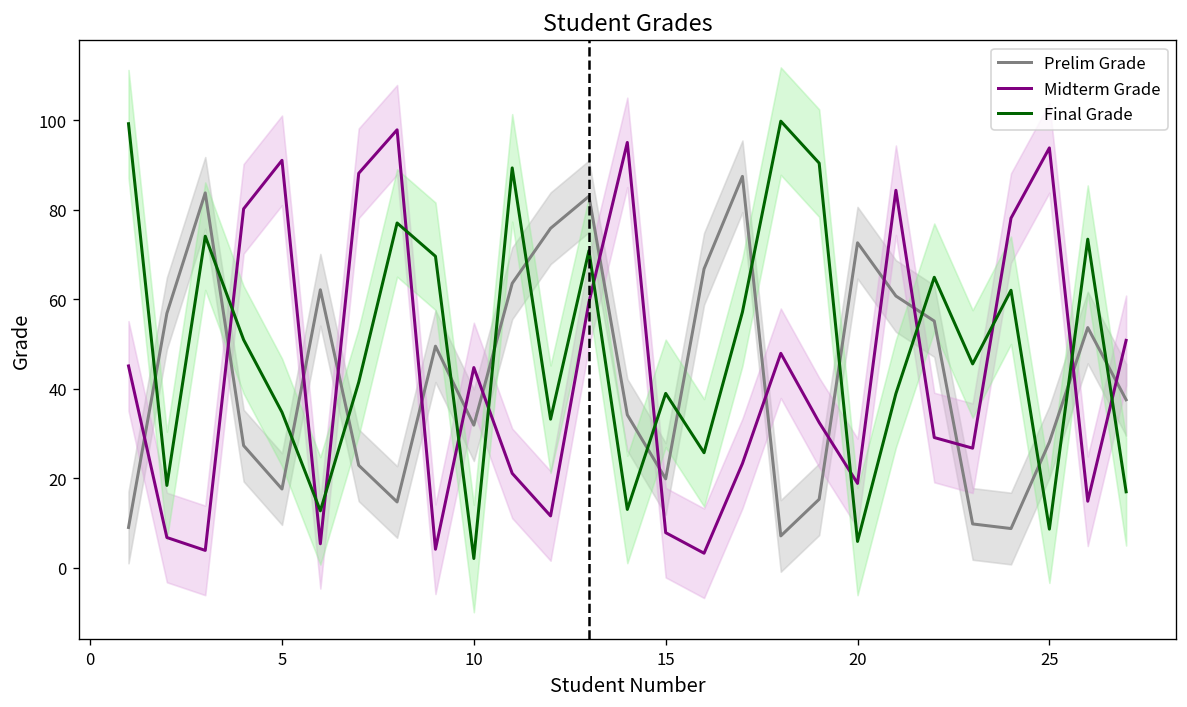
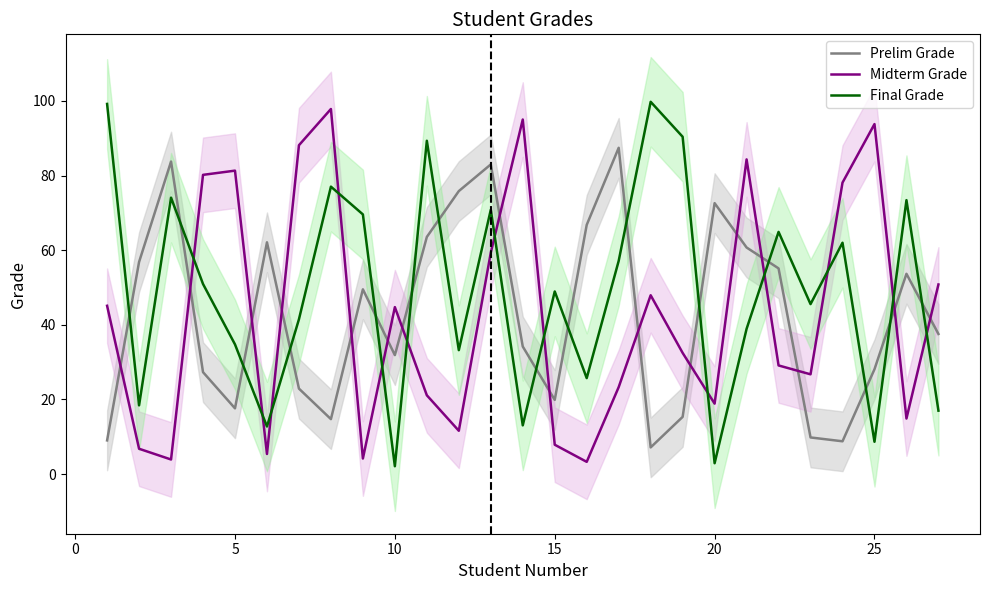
Midterm Grade, 5: 91 -> 81
Final Grade, 15: 39 -> 49
Final Grade, 20: 6 -> 3
